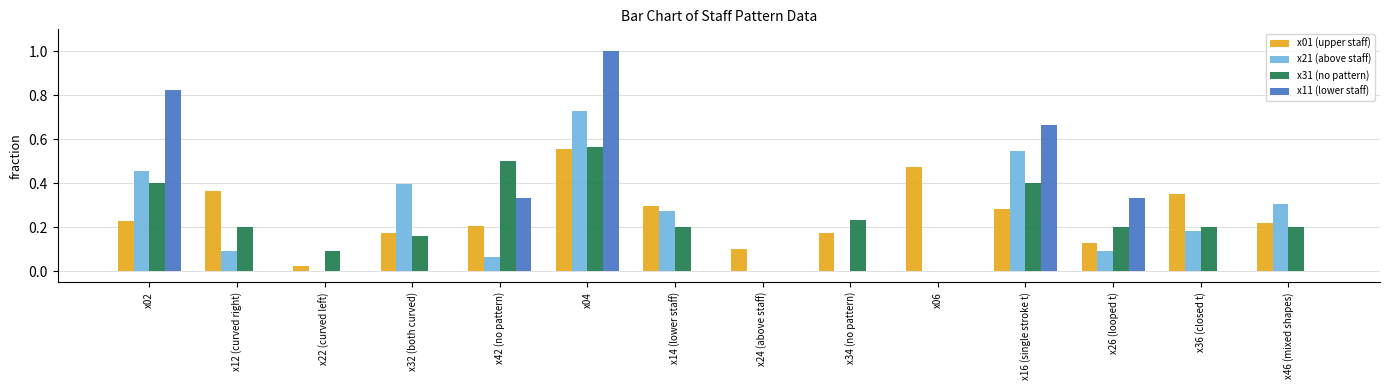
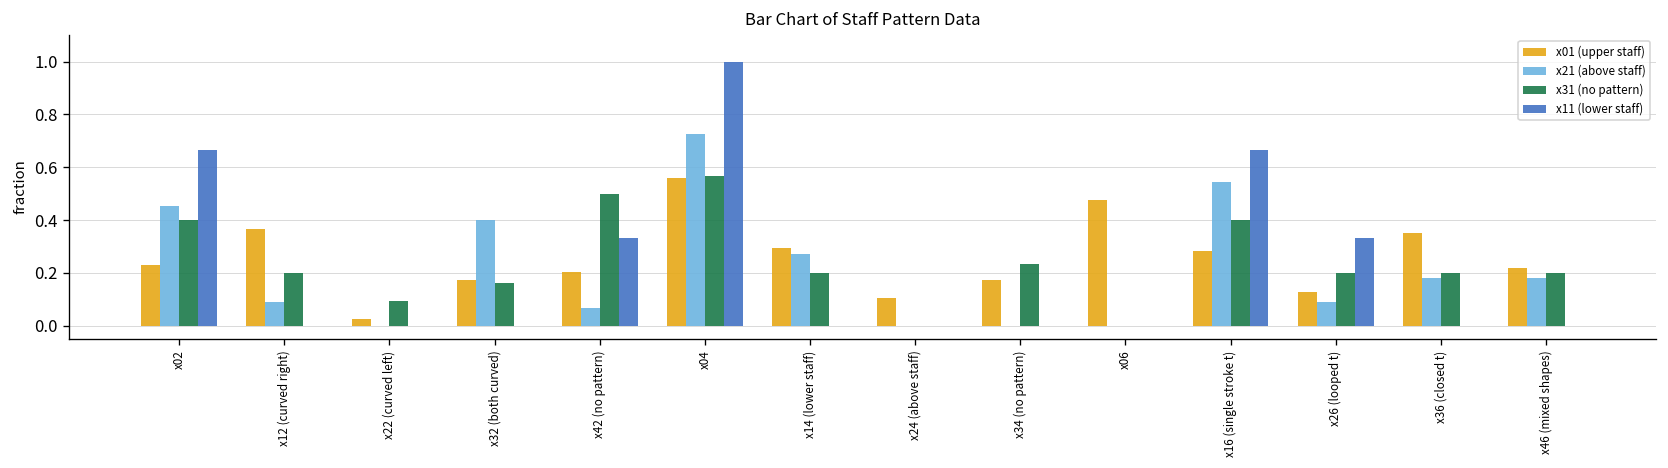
x11 (lower staff), x02: 0.83 -> 0.67
x21 (above staff), x46 (mixed shapes): 0.31 -> 0.18
